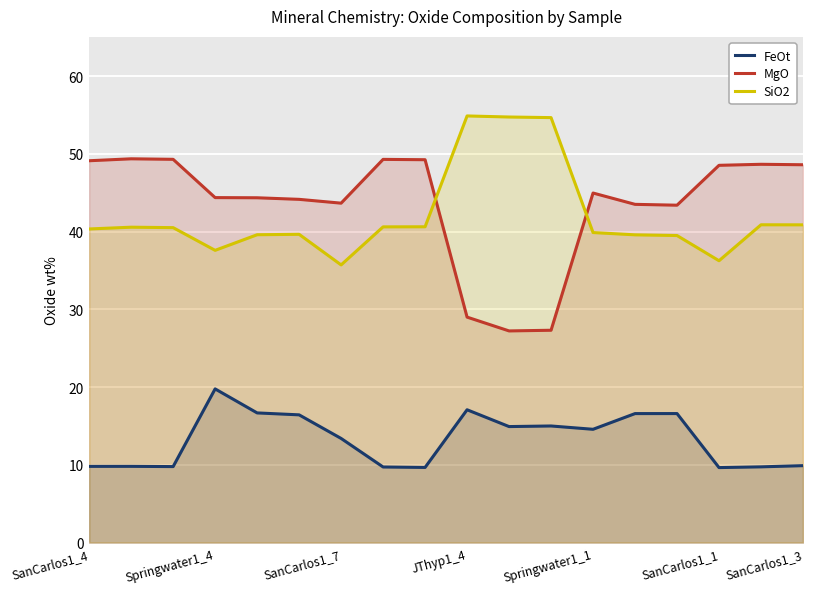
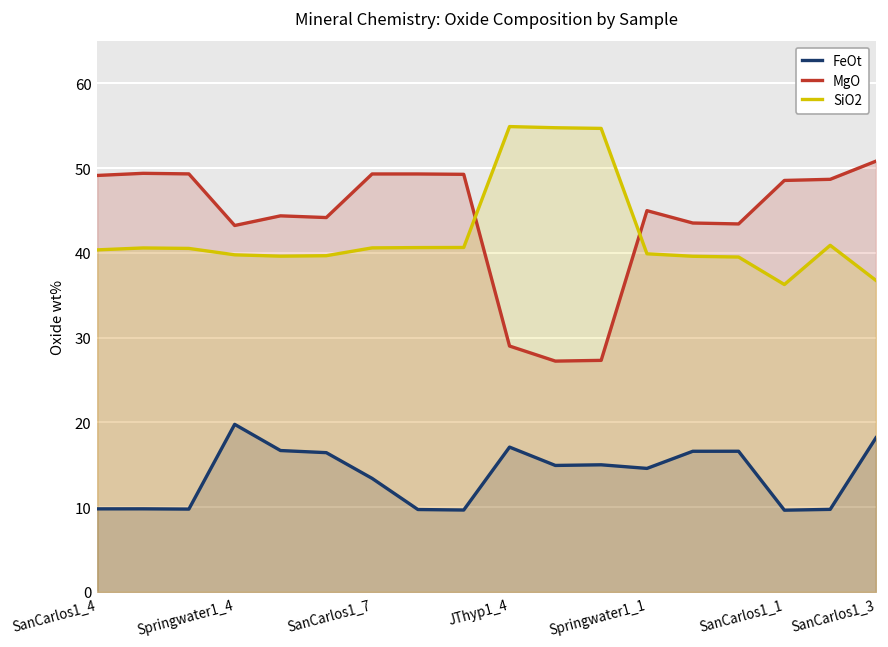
MgO, Springwater1_4: 44 -> 43
SiO2, Springwater1_4: 38 -> 40
MgO, SanCarlos1_7: 44 -> 49
SiO2, SanCarlos1_7: 36 -> 41
FeOt, SanCarlos1_3: 10 -> 18
MgO, SanCarlos1_3: 49 -> 51
SiO2, SanCarlos1_3: 41 -> 37
